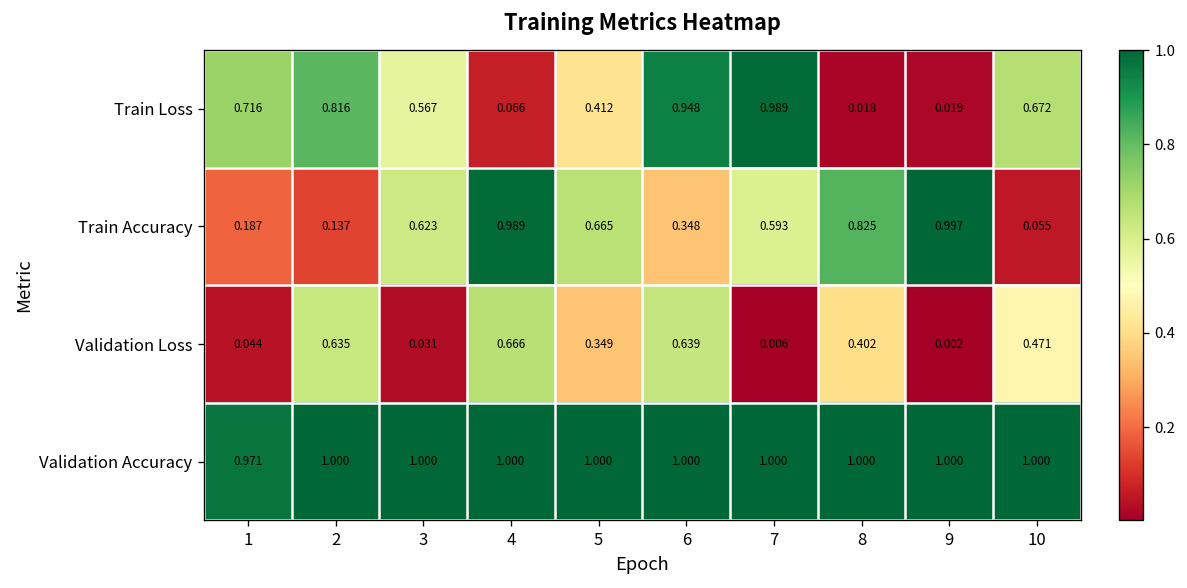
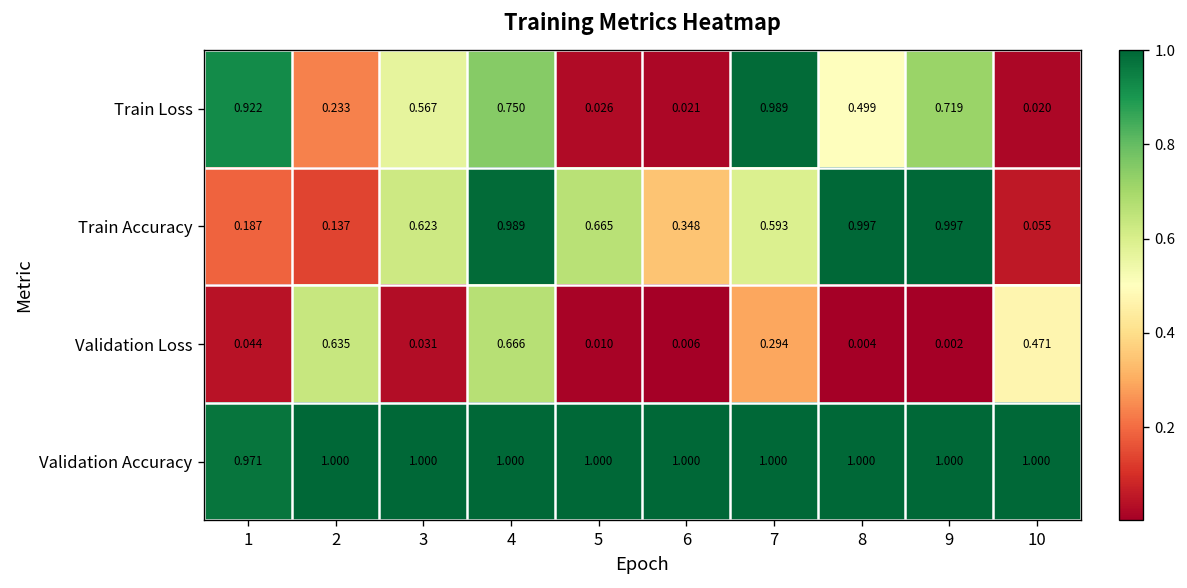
Train Loss, 1: 0.716 -> 0.922
Train Loss, 2: 0.816 -> 0.233
Train Loss, 4: 0.066 -> 0.750
Train Loss, 5: 0.412 -> 0.026
Train Loss, 6: 0.948 -> 0.021
Train Loss, 8: 0.018 -> 0.499
Train Loss, 9: 0.019 -> 0.719
Train Loss, 10: 0.672 -> 0.020
Train Accuracy, 8: 0.825 -> 0.997
Validation Loss, 5: 0.349 -> 0.010
Validation Loss, 6: 0.639 -> 0.006
Validation Loss, 7: 0.006 -> 0.294
Validation Loss, 8: 0.402 -> 0.004
